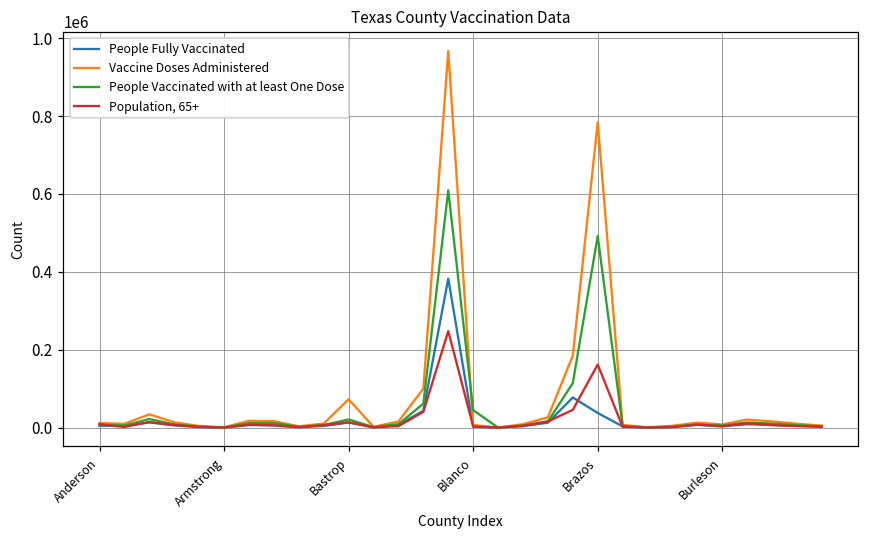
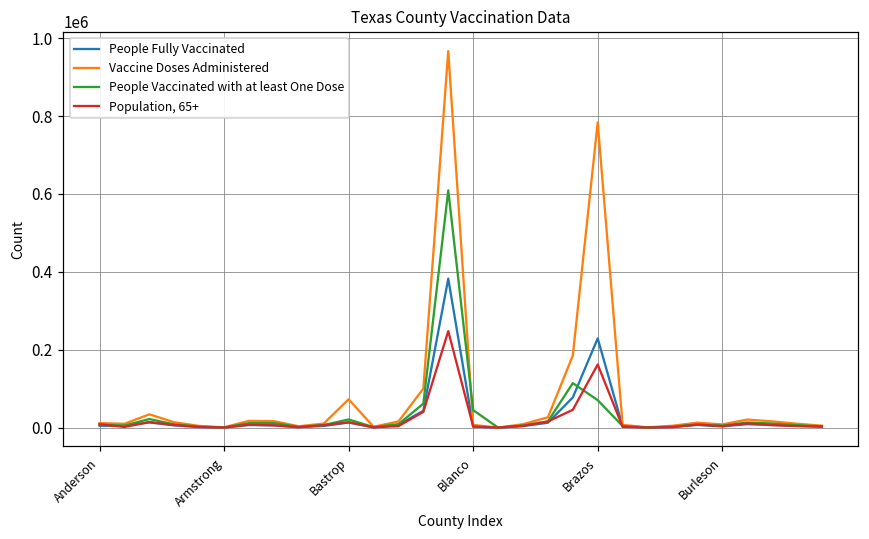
People Fully Vaccinated, Brazos: 40000 -> 230000
People Vaccinated with at least One Dose, Brazos: 490000 -> 70000
